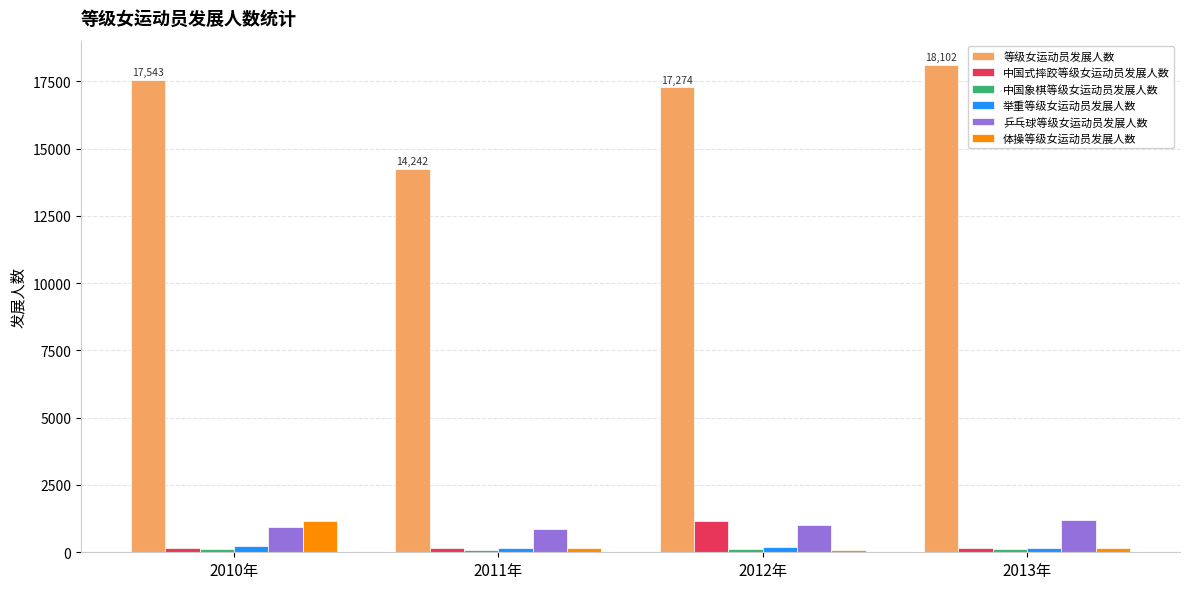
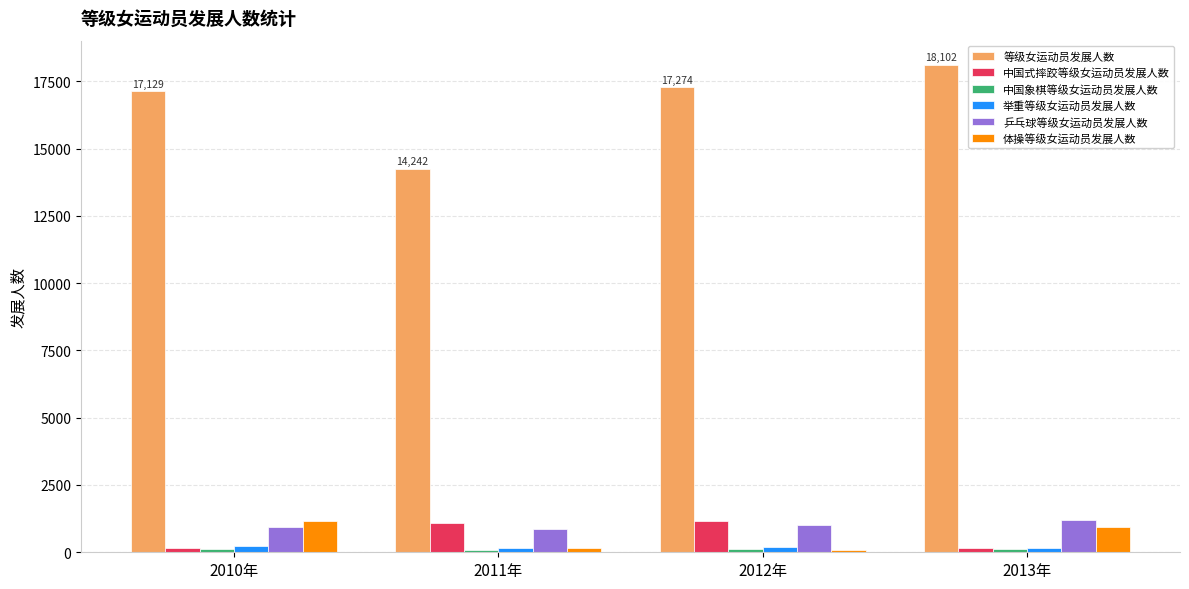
等级女运动员发展人数, 2010年: 17,543 -> 17,129
中国式摔跤等级女运动员发展人数, 2011年: 100 -> 1100
体操等级女运动员发展人数, 2013年: 200 -> 900
